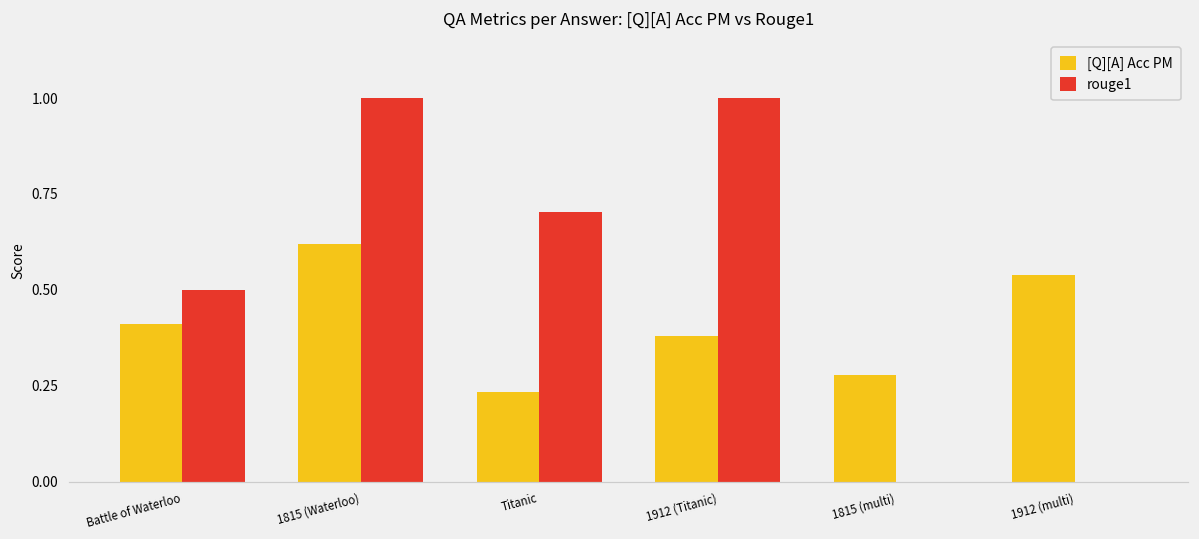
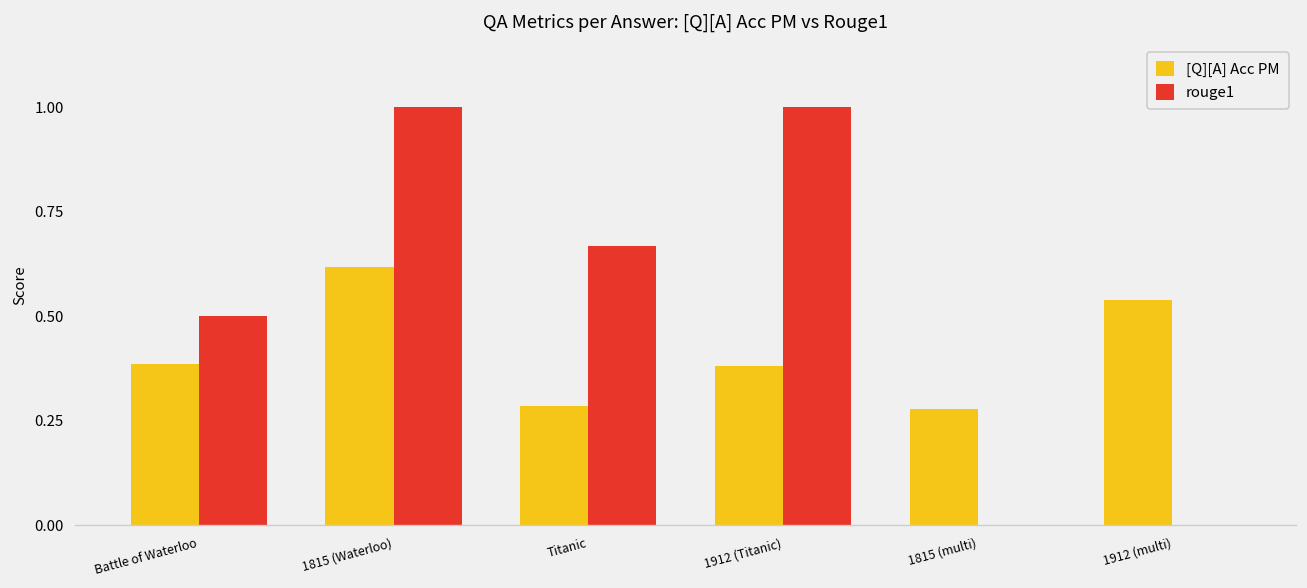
[Q][A] Acc PM, Battle of Waterloo: 0.41 -> 0.39
[Q][A] Acc PM, Titanic: 0.23 -> 0.29
rouge1, Titanic: 0.70 -> 0.67
